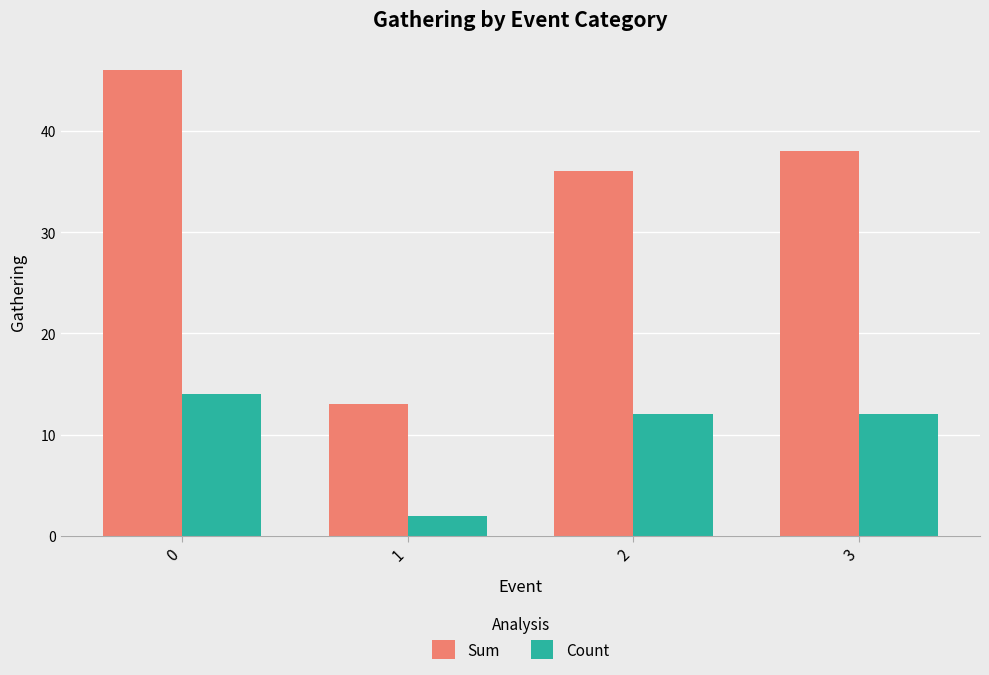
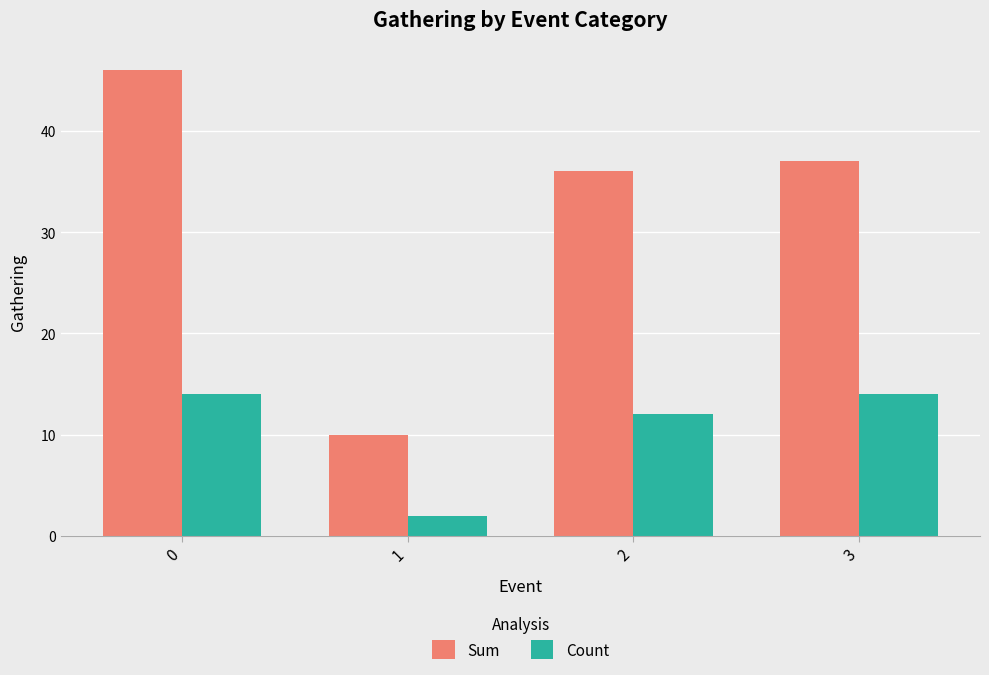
Sum, 1: 13 -> 10
Sum, 3: 38 -> 37
Count, 3: 12 -> 14
